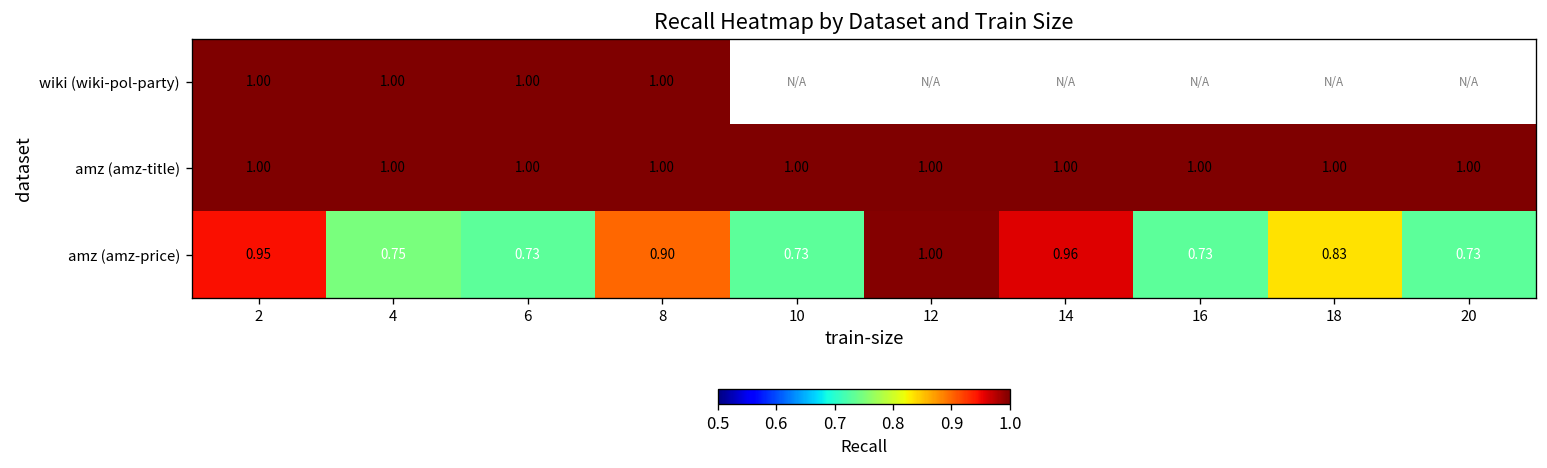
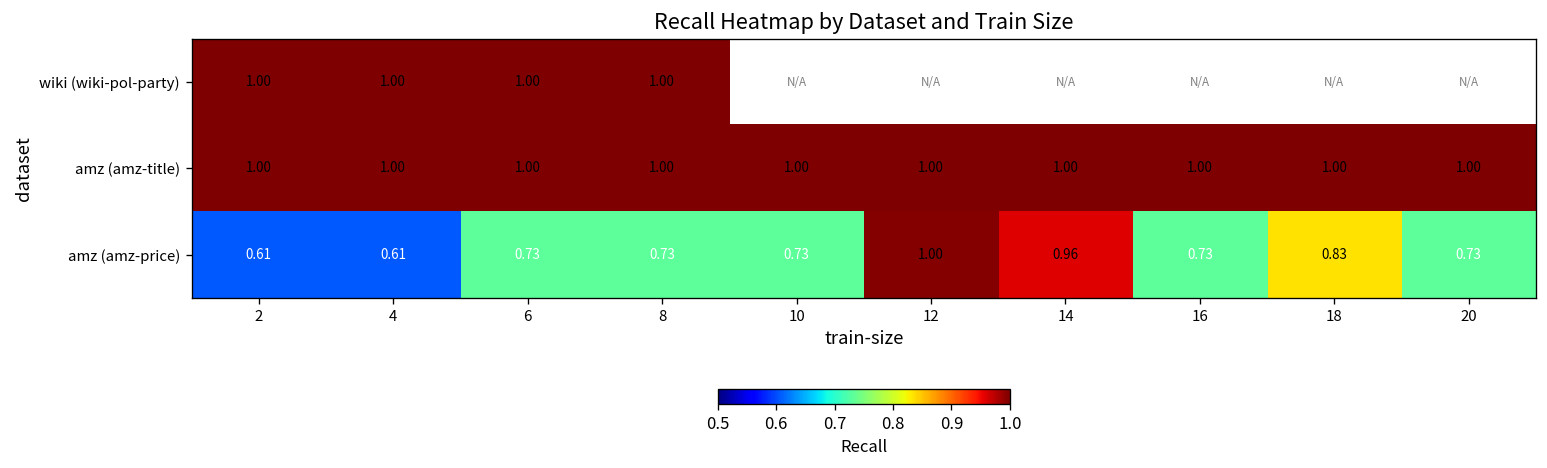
amz (amz-price), 2: 0.95 -> 0.61
amz (amz-price), 4: 0.75 -> 0.61
amz (amz-price), 8: 0.90 -> 0.73
